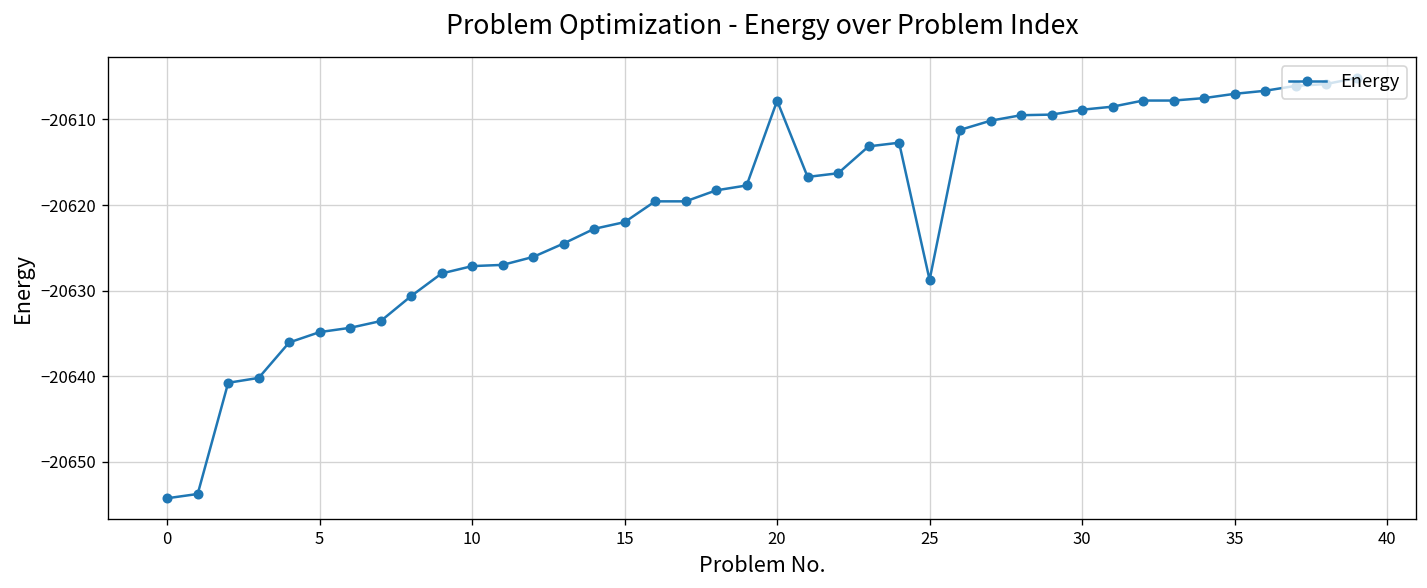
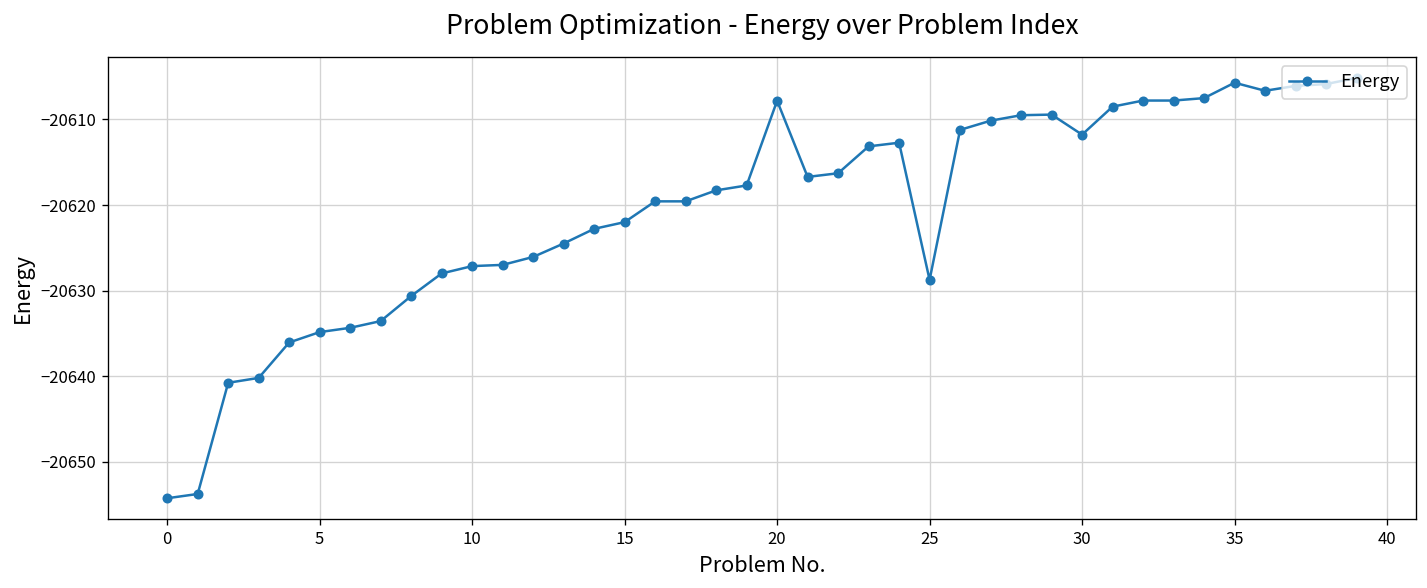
30: -20609 -> -20612
35: -20607 -> -20606
